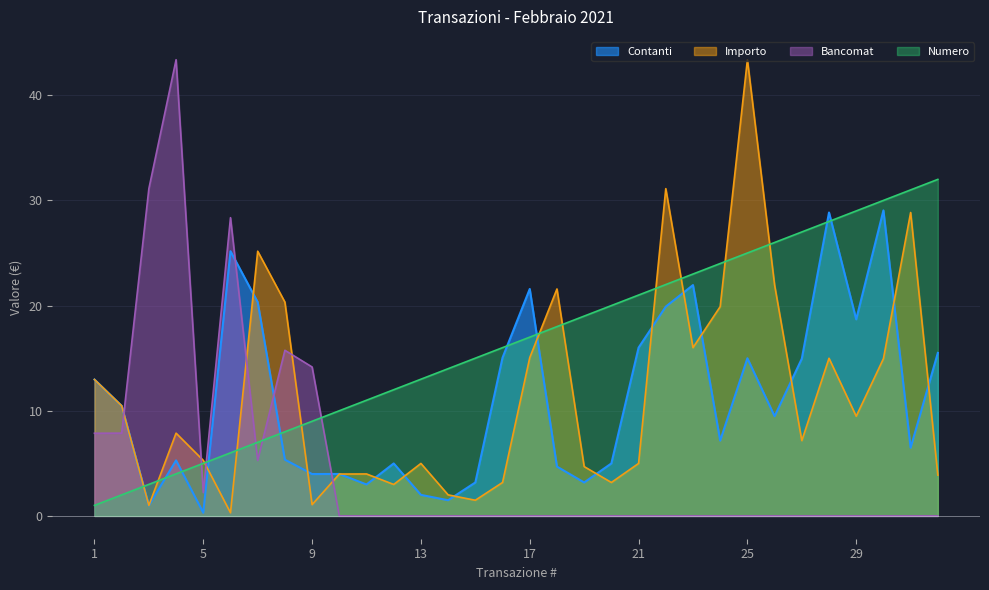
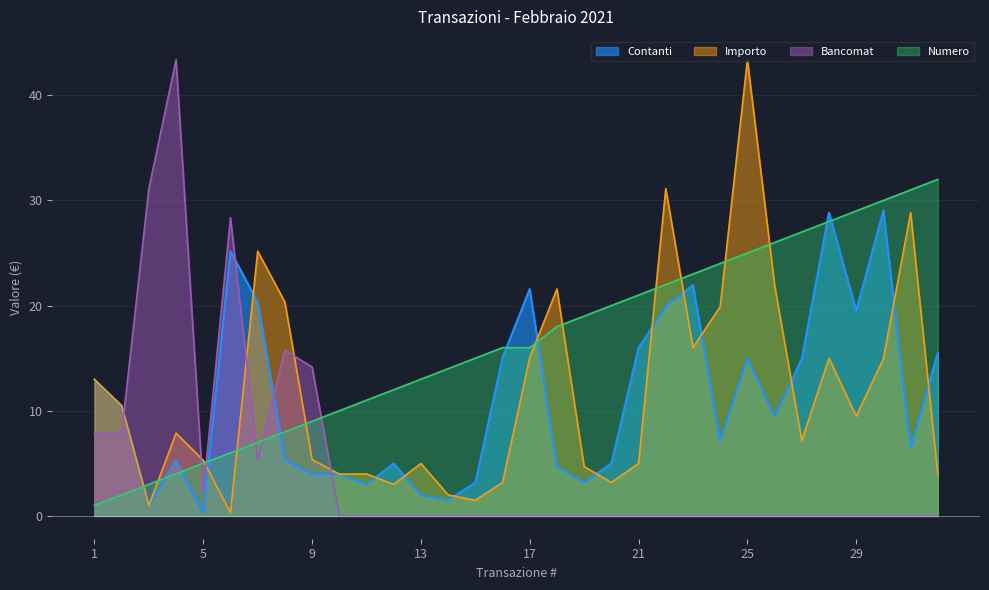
Importo, 9: 1.1 -> 5.4
Numero, 17: 17 -> 16
Contanti, 29: 18.7 -> 19.5
